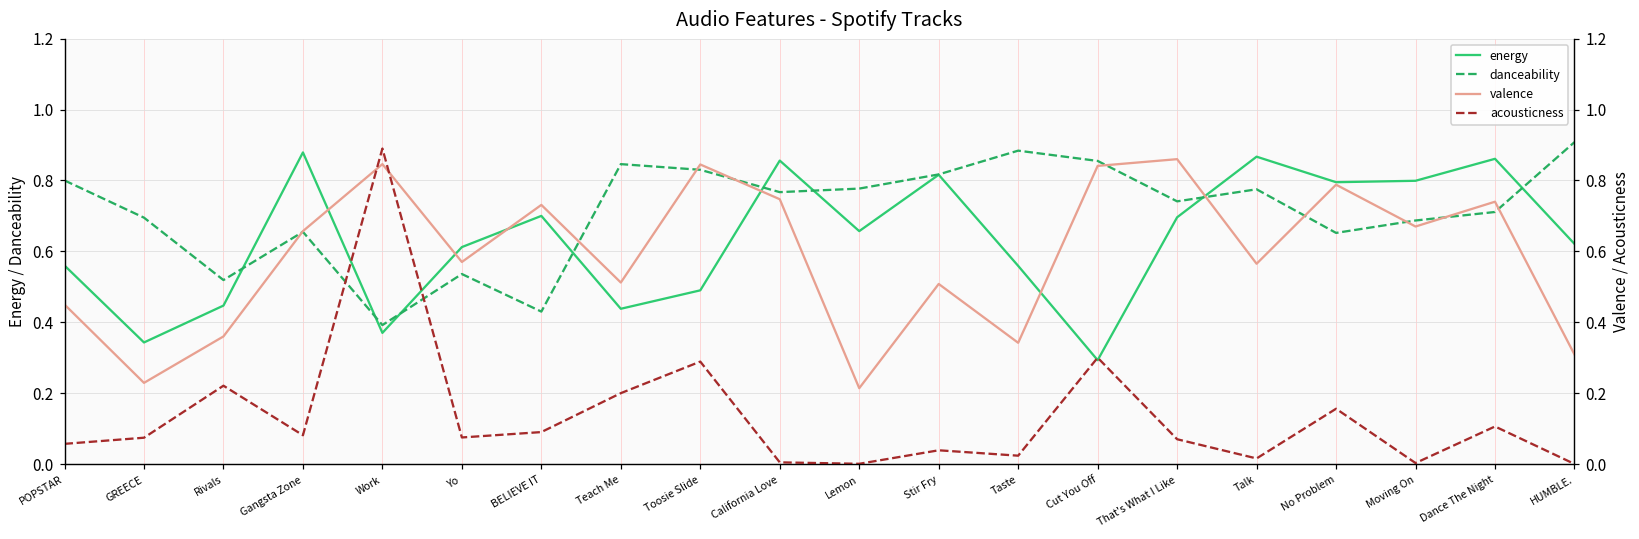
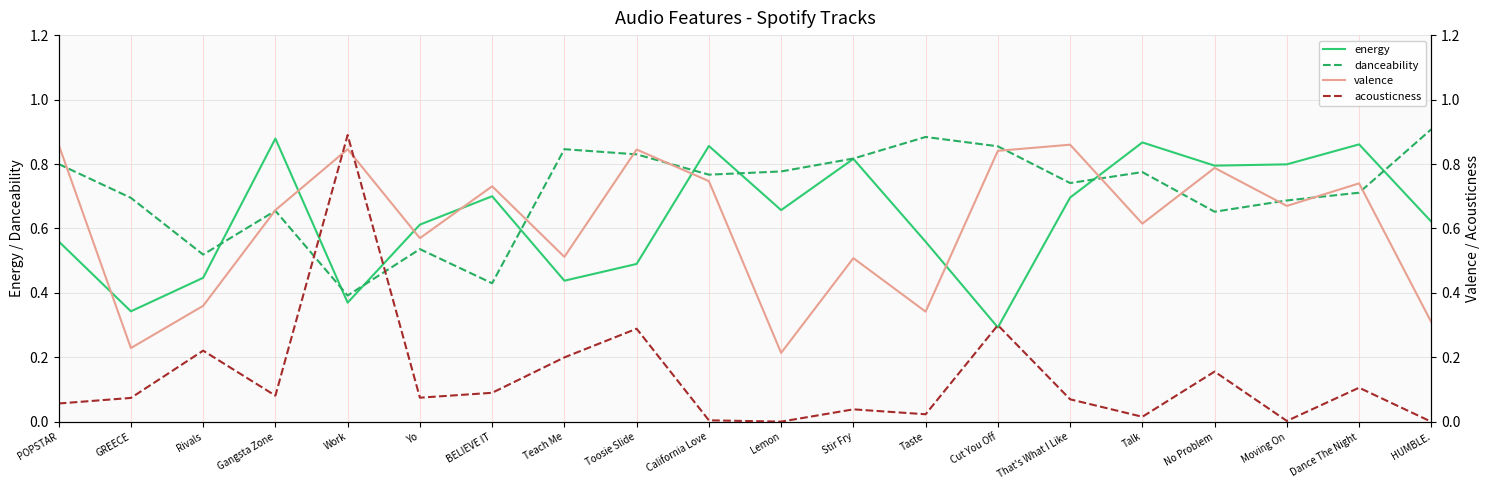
valence, POPSTAR: 0.45 -> 0.86
valence, Talk: 0.57 -> 0.62
